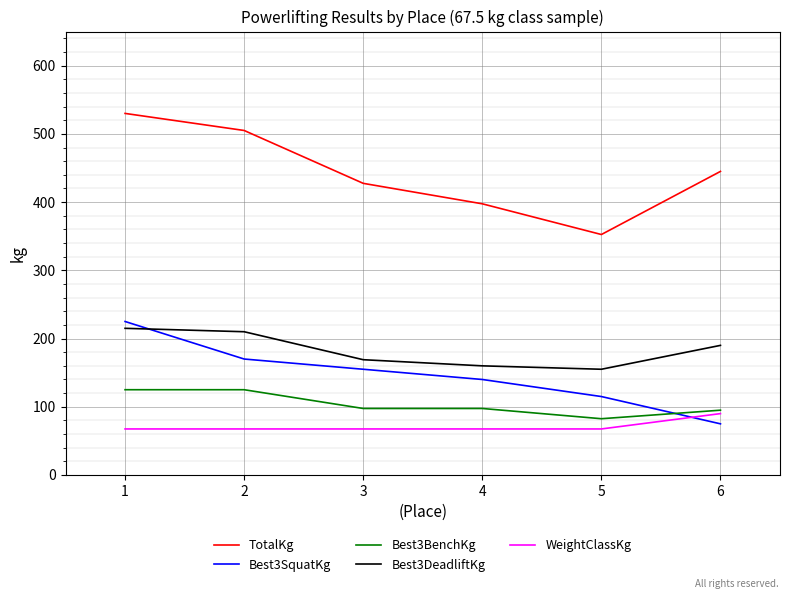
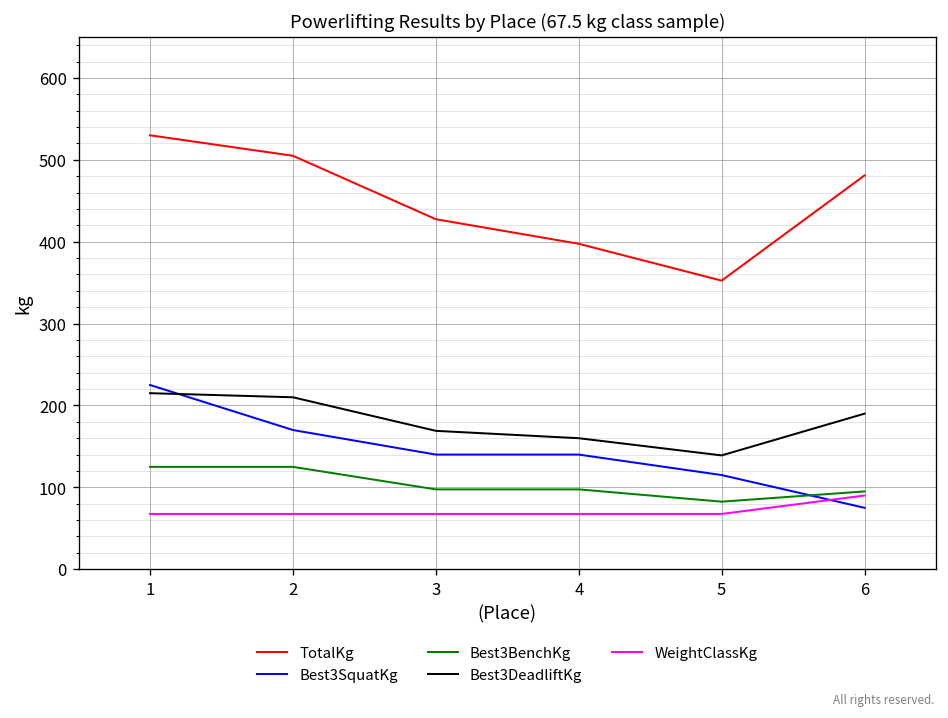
Best3SquatKg, 3: 160 -> 140
Best3DeadliftKg, 5: 160 -> 140
TotalKg, 6: 450 -> 480
